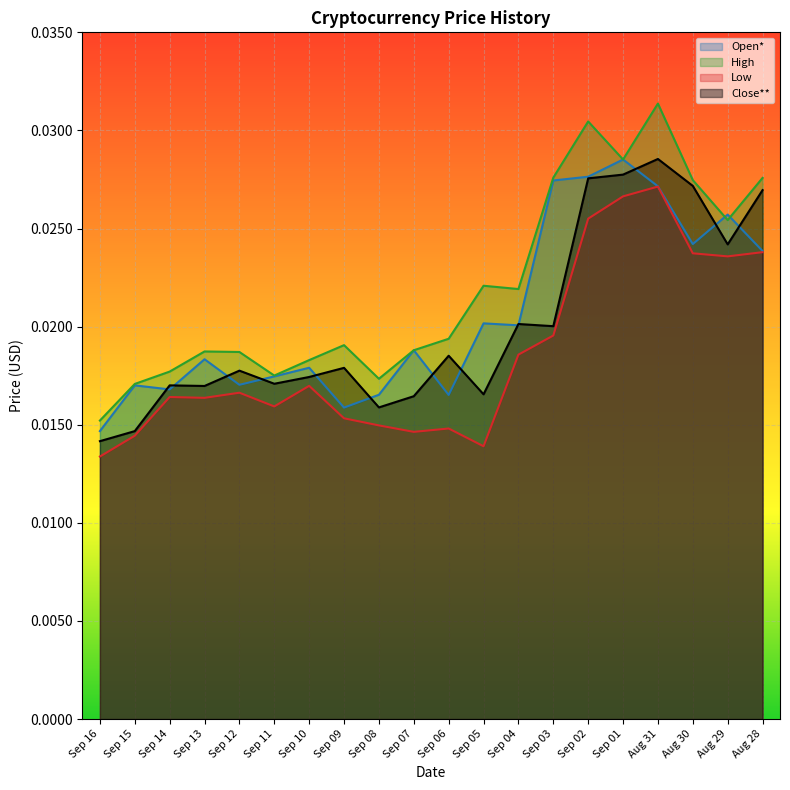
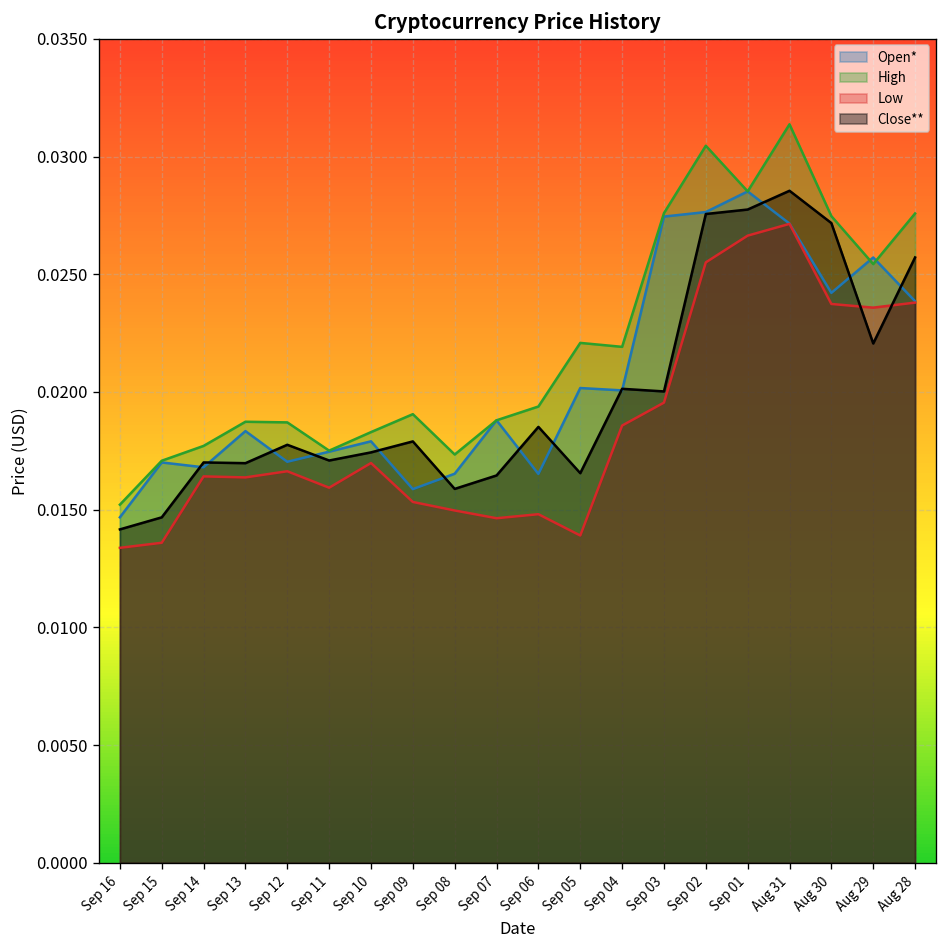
Low, Sep 15: 0.0144 -> 0.0136
Close**, Aug 29: 0.0242 -> 0.0221
Close**, Aug 28: 0.0270 -> 0.0257
